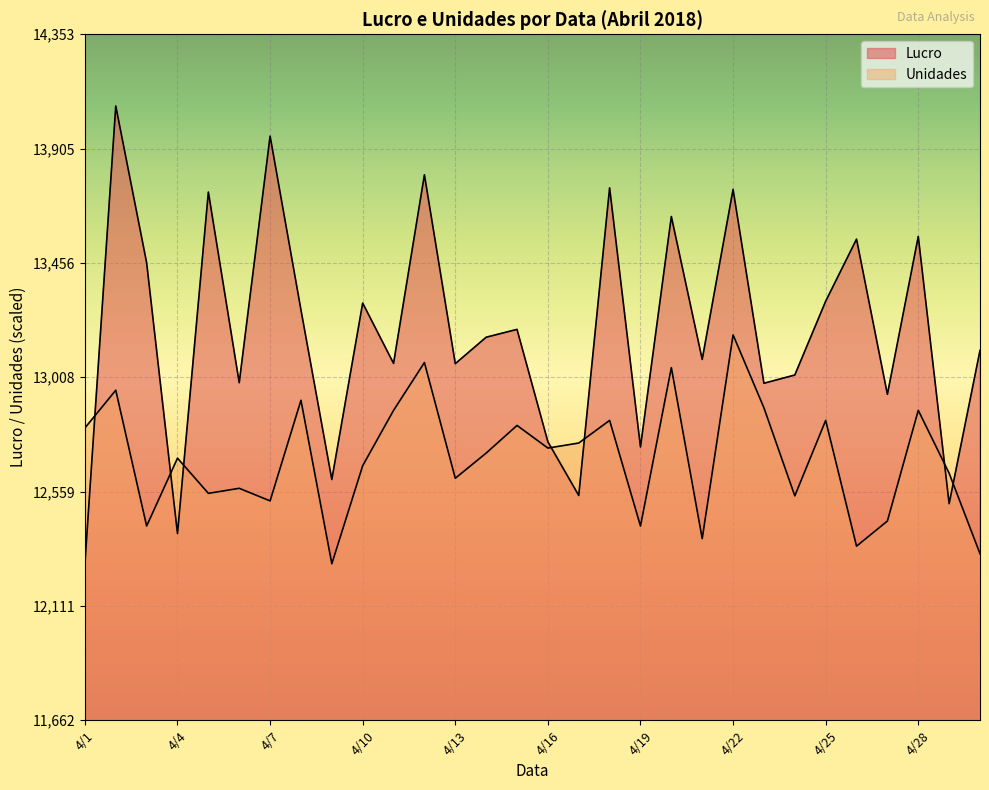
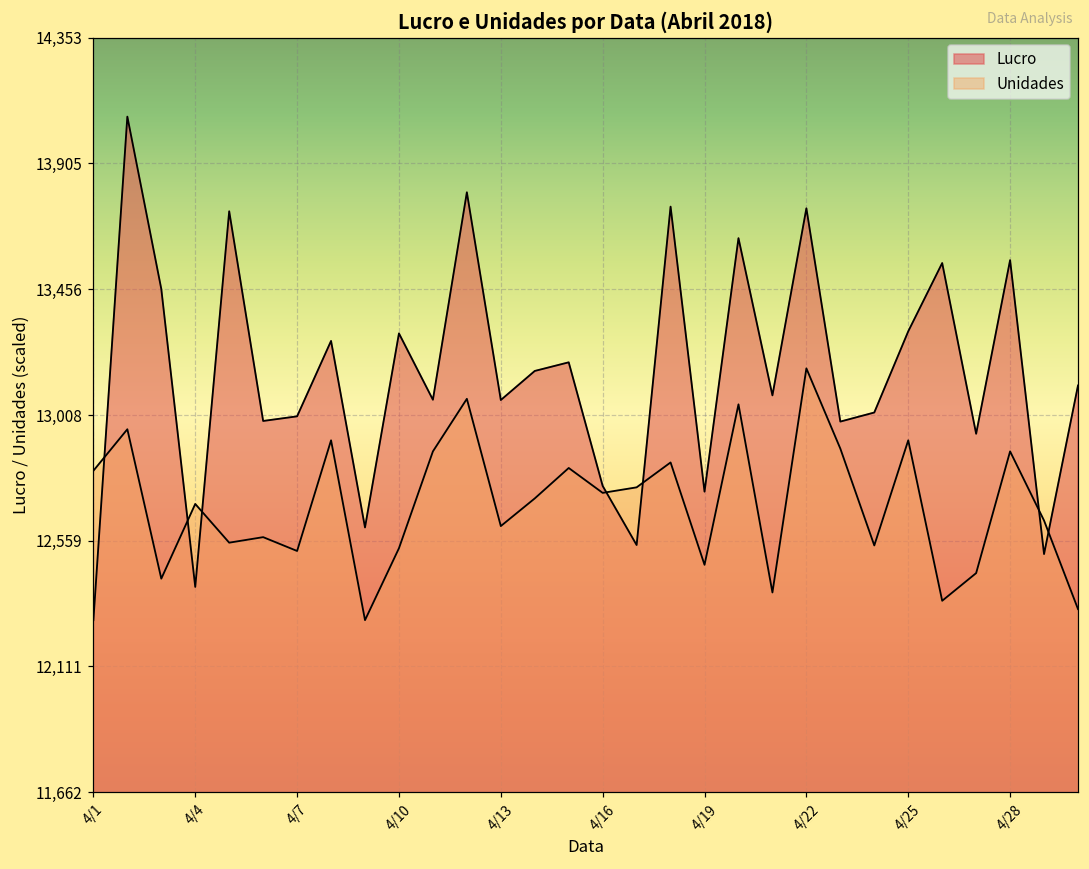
Lucro, 4/7: 13,950 -> 13,000
Unidades, 4/10: 12,660 -> 12,530
Unidades, 4/19: 12,420 -> 12,470
Unidades, 4/25: 12,840 -> 12,920
